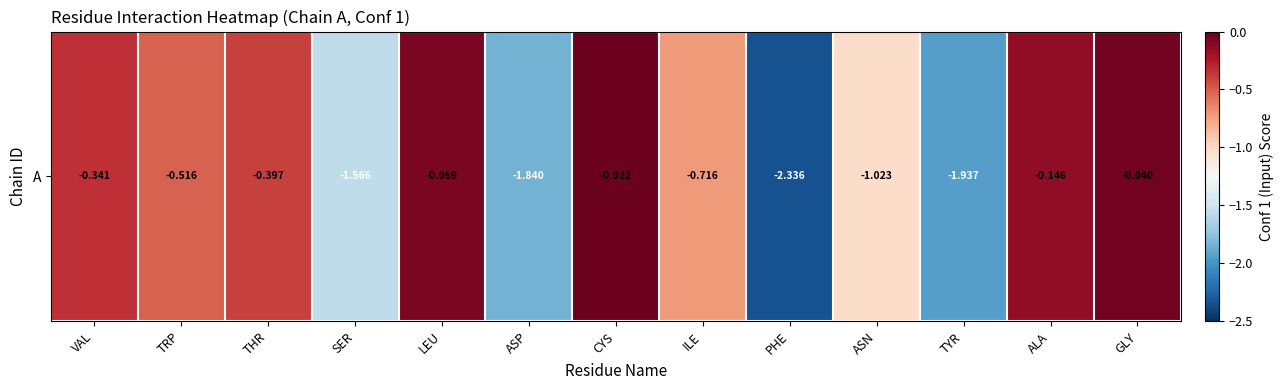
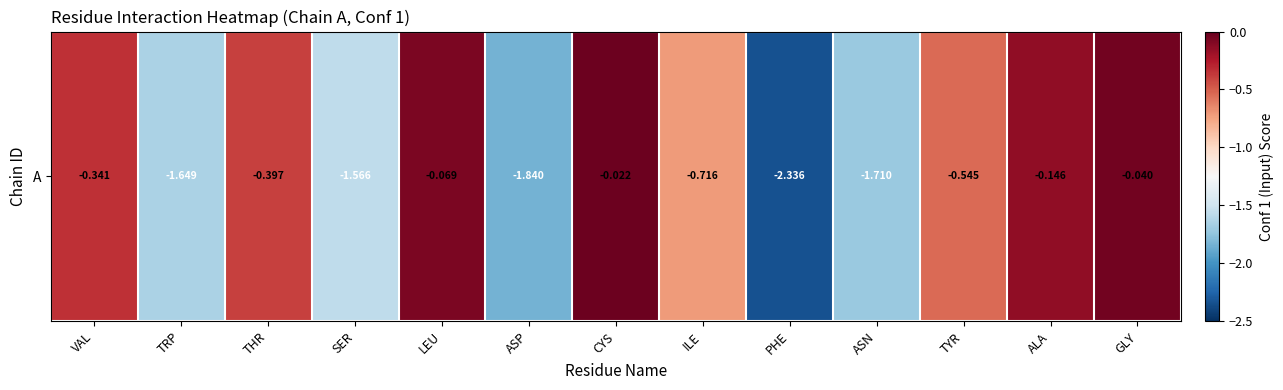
A, TRP: -0.516 -> -1.649
A, ASN: -1.023 -> -1.710
A, TYR: -1.937 -> -0.545
